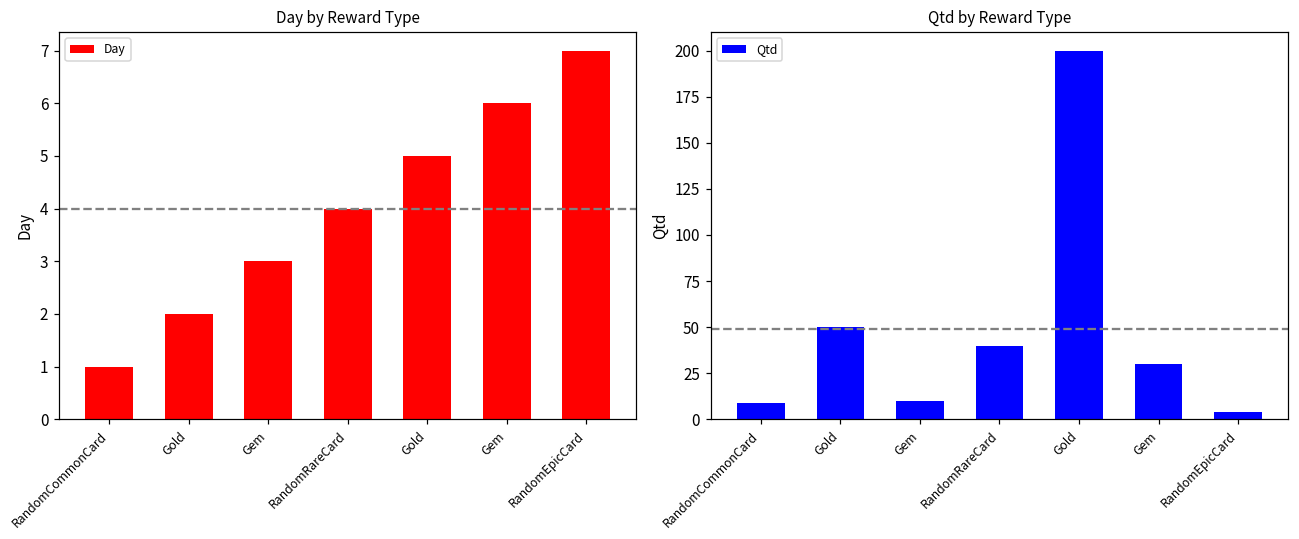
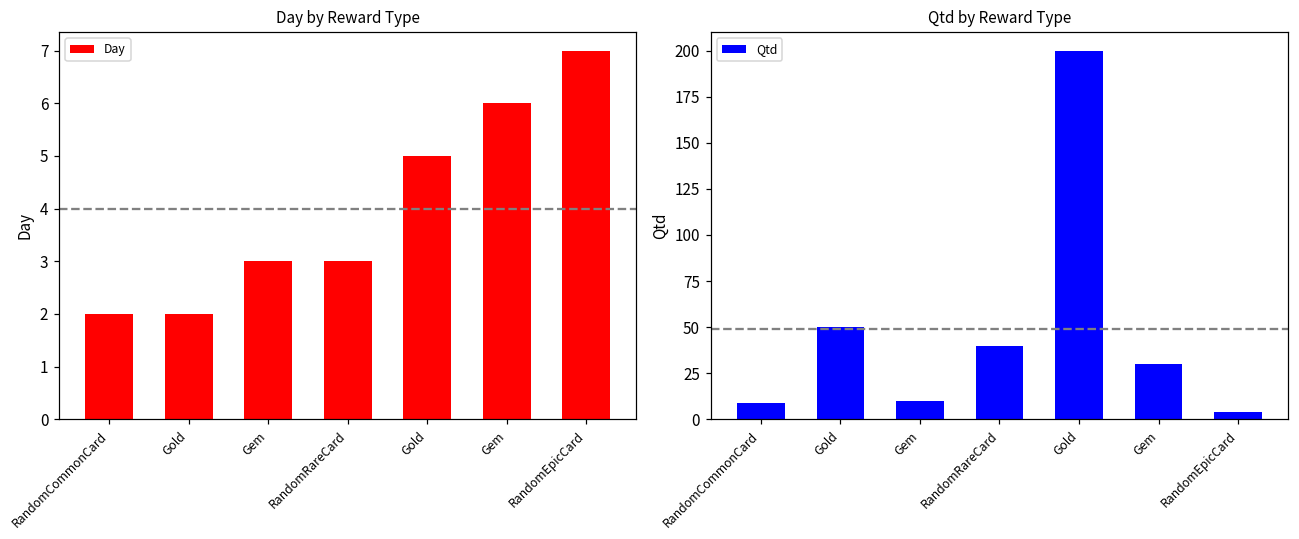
Day by Reward Type, RandomCommonCard: 1 -> 2
Day by Reward Type, RandomRareCard: 4 -> 3
